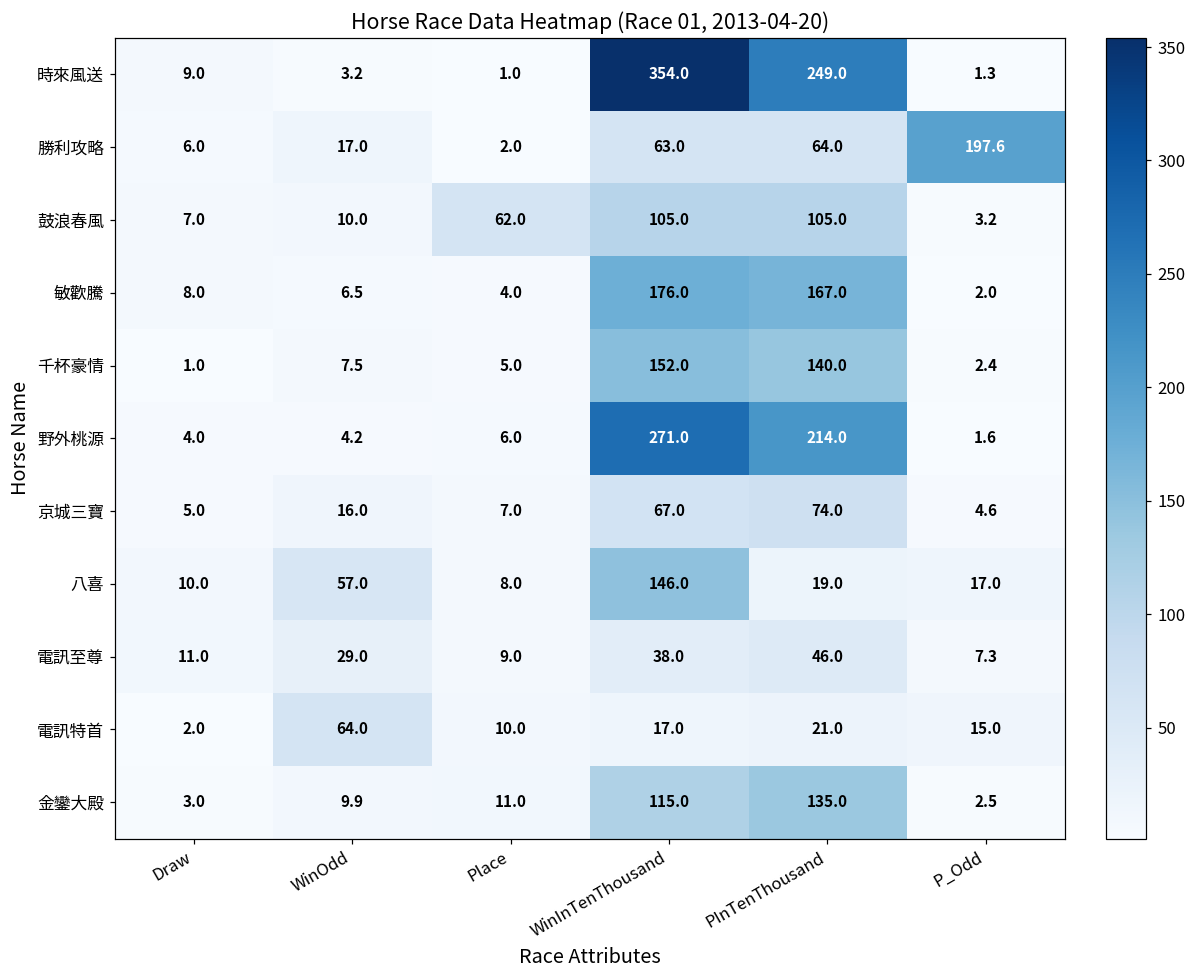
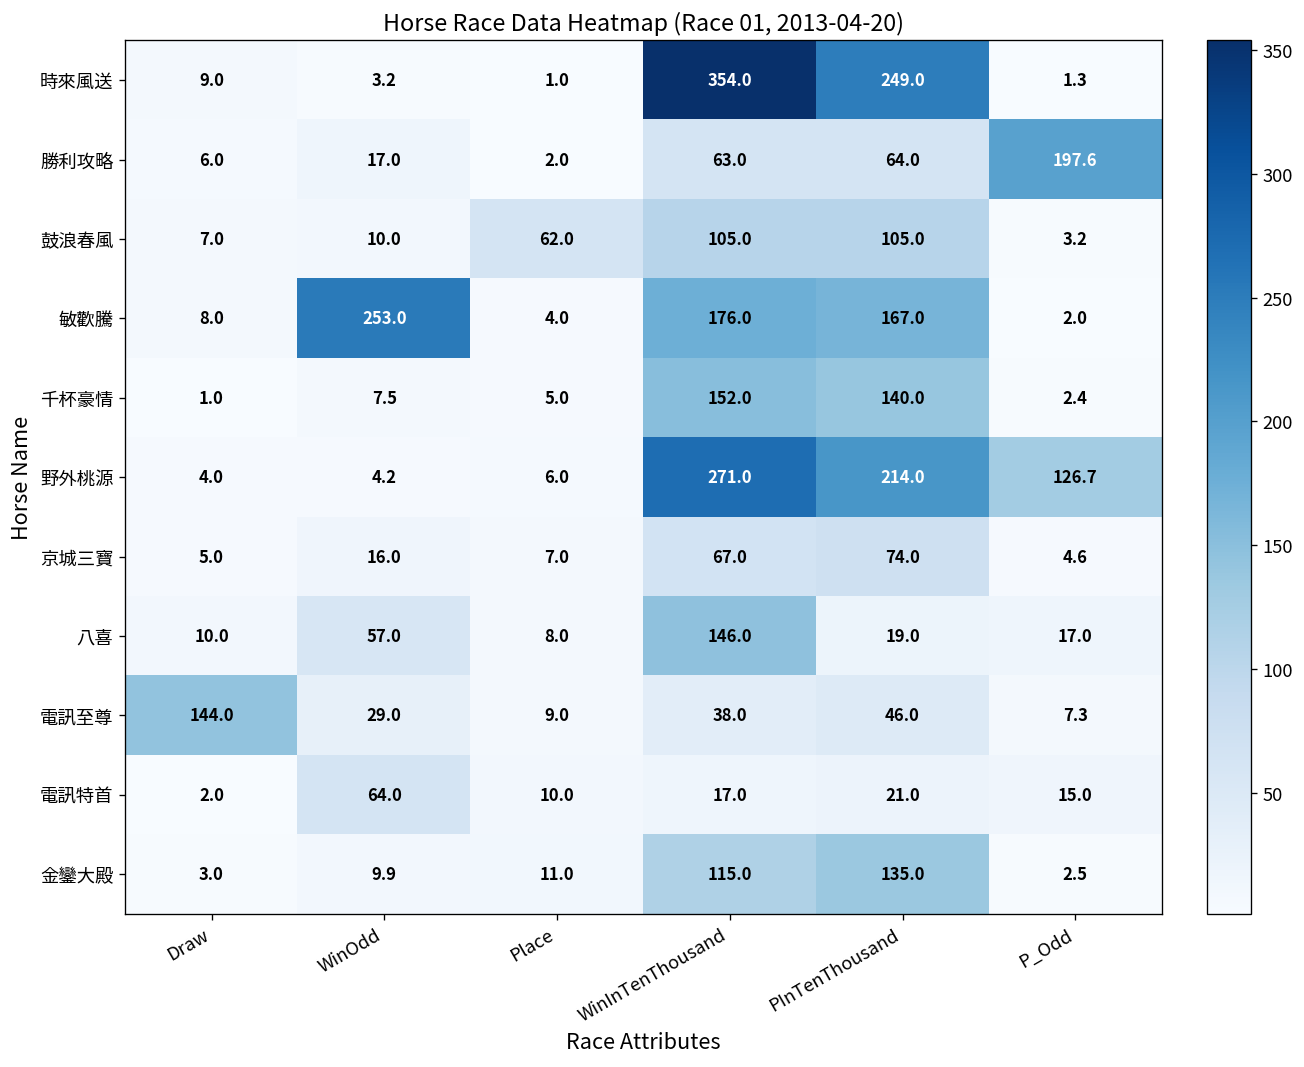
敏歡騰, WinOdd: 6.5 -> 253.0
野外桃源, P_Odd: 1.6 -> 126.7
電訊至尊, Draw: 11.0 -> 144.0
